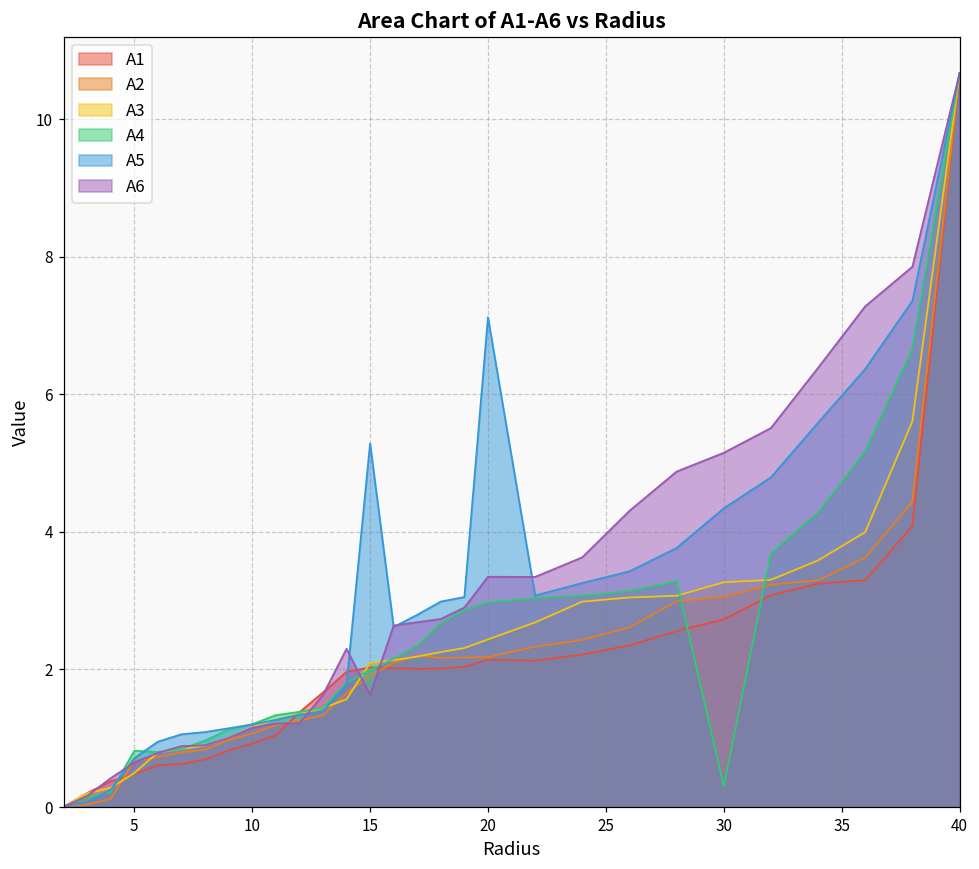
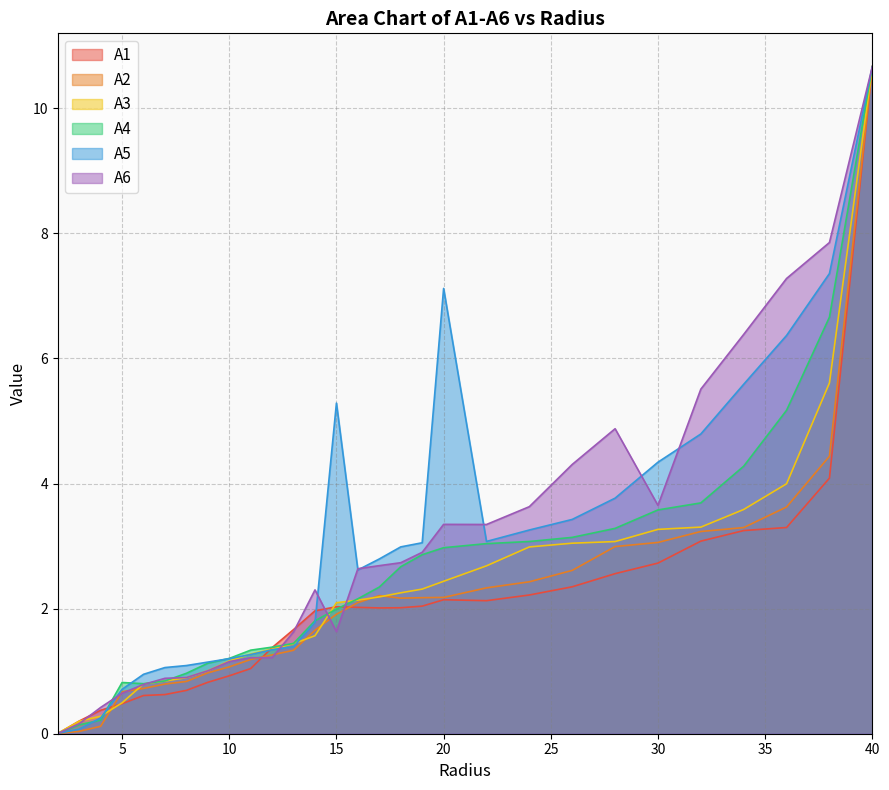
A4, 30: 0.3 -> 3.6
A6, 30: 5.1 -> 3.7
